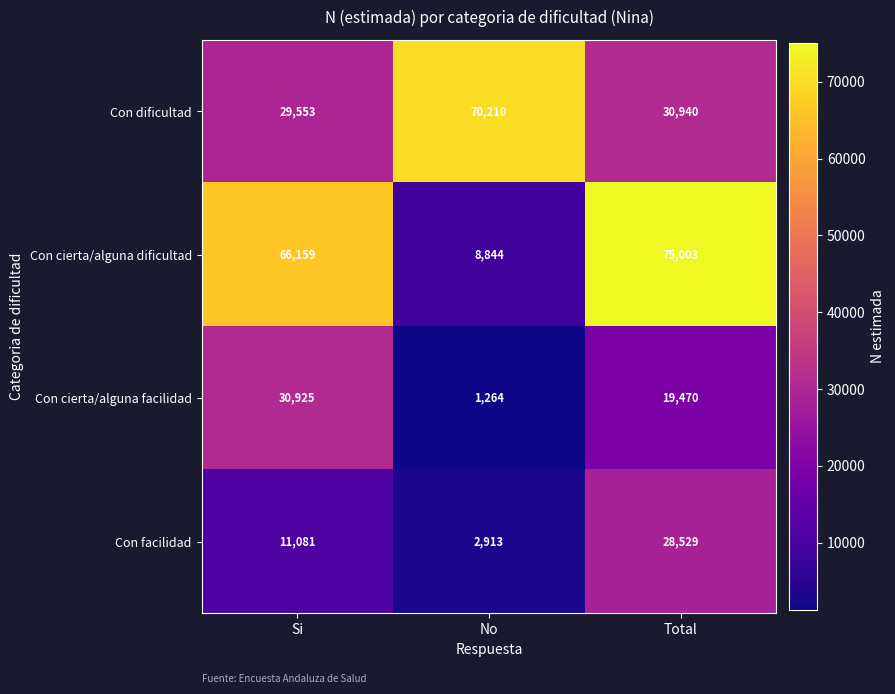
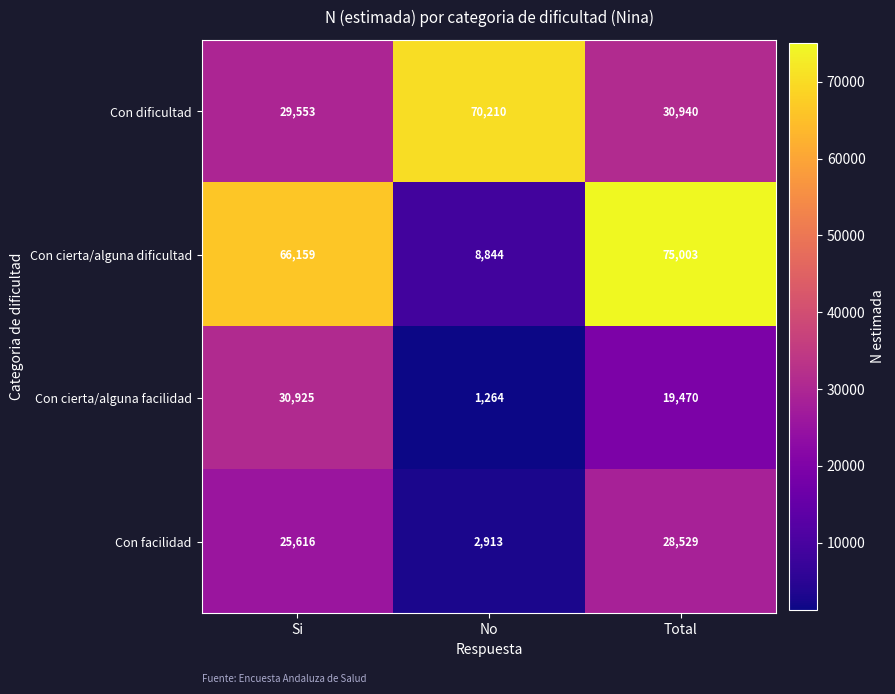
Con facilidad, Si: 11,081 -> 25,616
